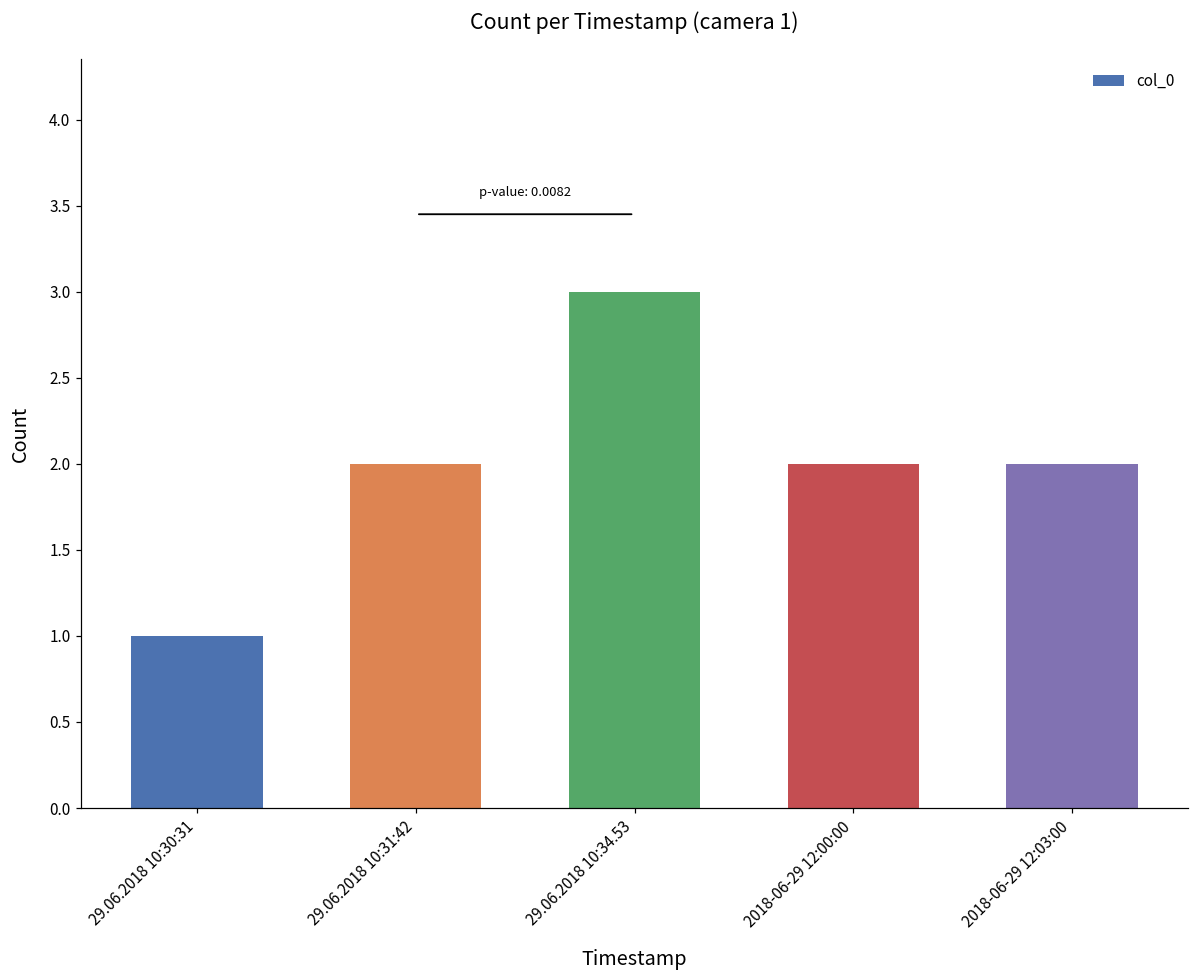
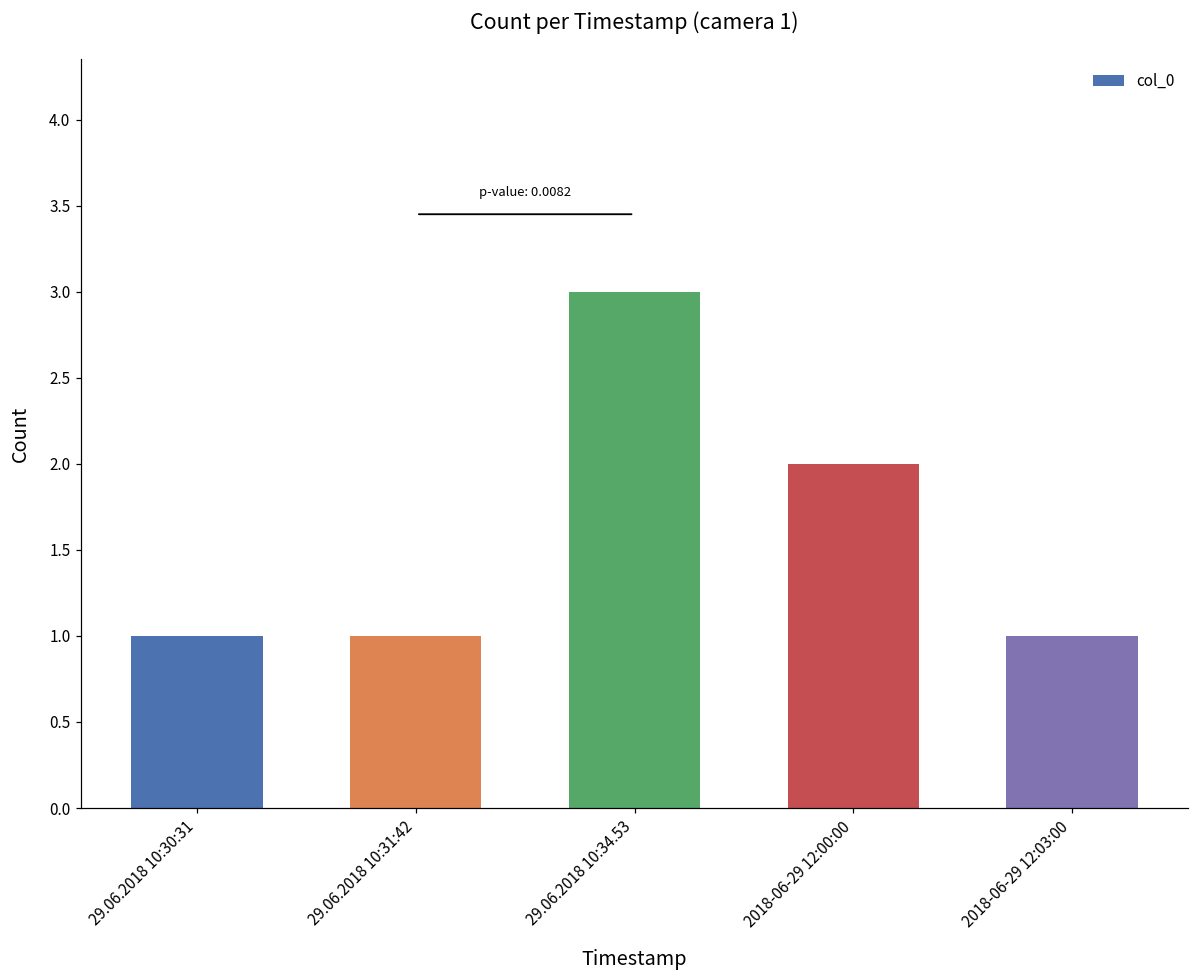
29.06.2018 10:31:42: 2 -> 1
2018-06-29 12:03:00: 2 -> 1
